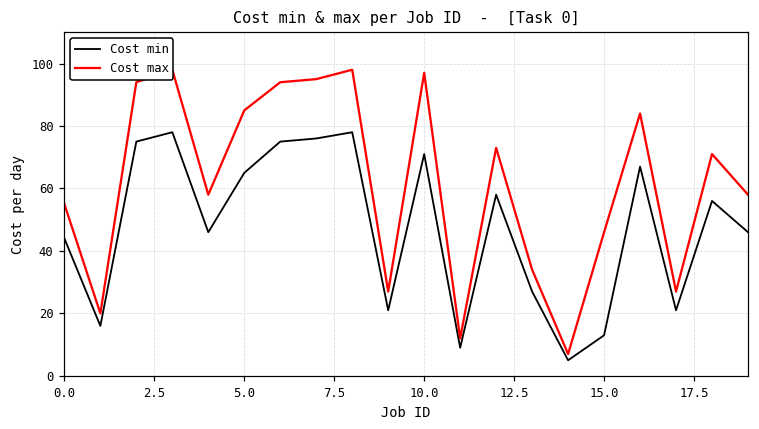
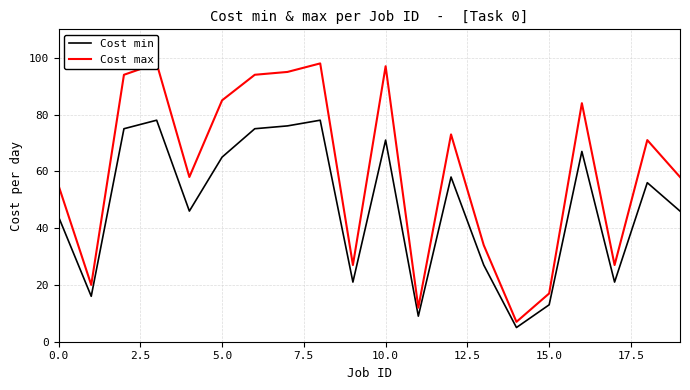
Cost max, 15.0: 46 -> 17
